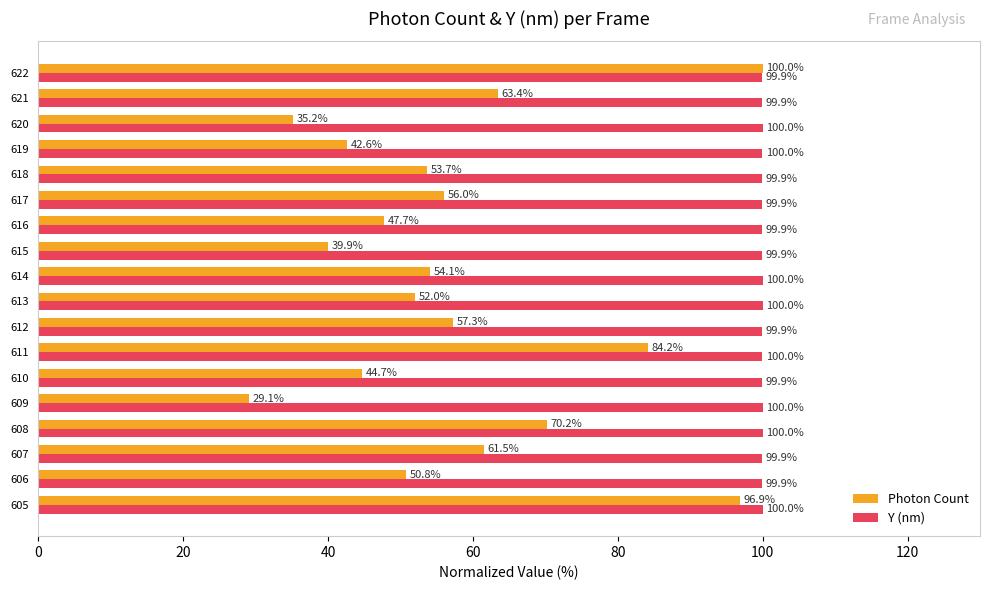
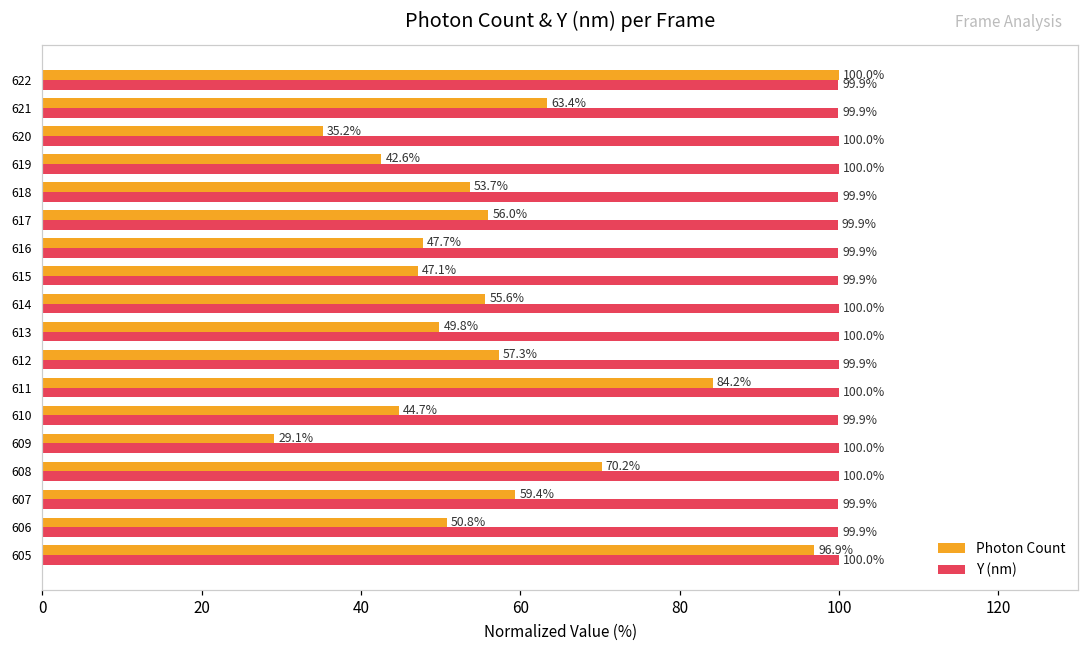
Photon Count, 615: 39.9% -> 47.1%
Photon Count, 614: 54.1% -> 55.6%
Photon Count, 613: 52.0% -> 49.8%
Photon Count, 607: 61.5% -> 59.4%
